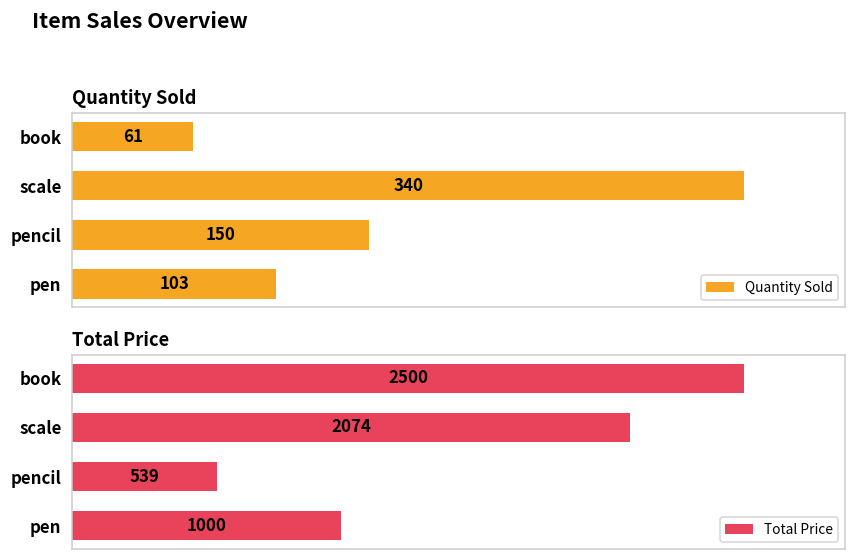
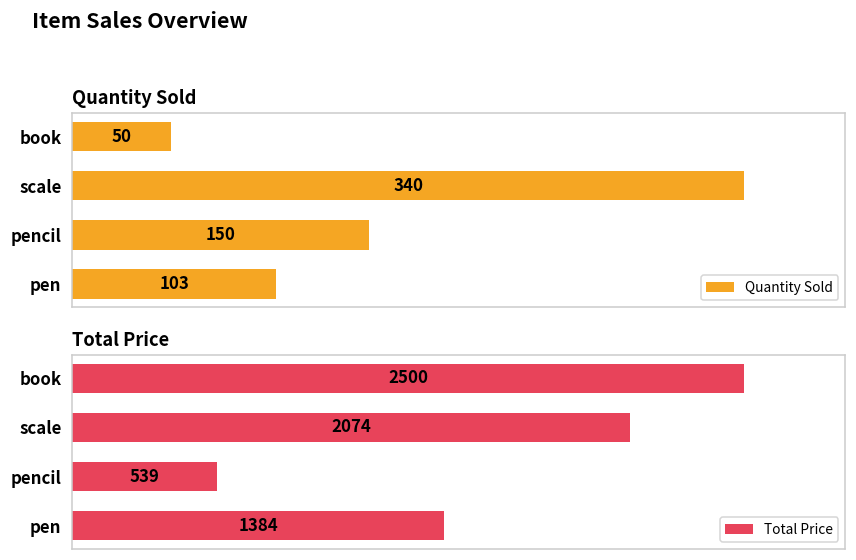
Quantity Sold, book: 61 -> 50
Total Price, pen: 1000 -> 1384
